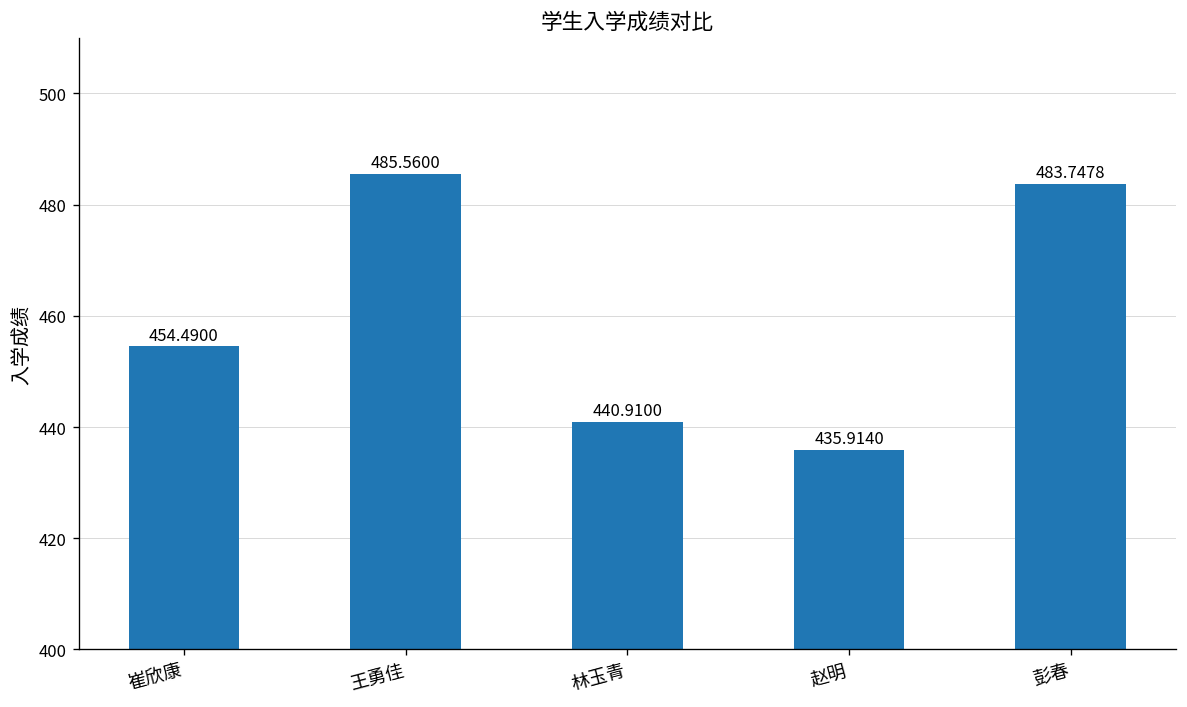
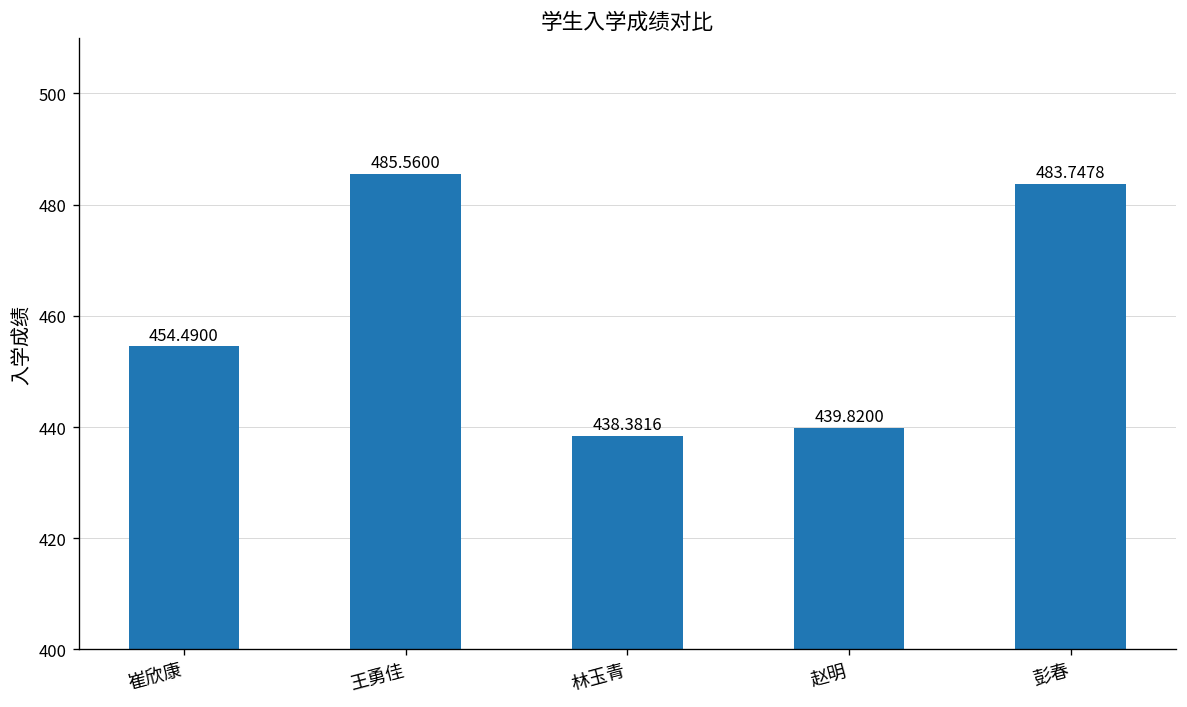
林玉青: 440.9100 -> 438.3816
赵明: 435.9140 -> 439.8200
